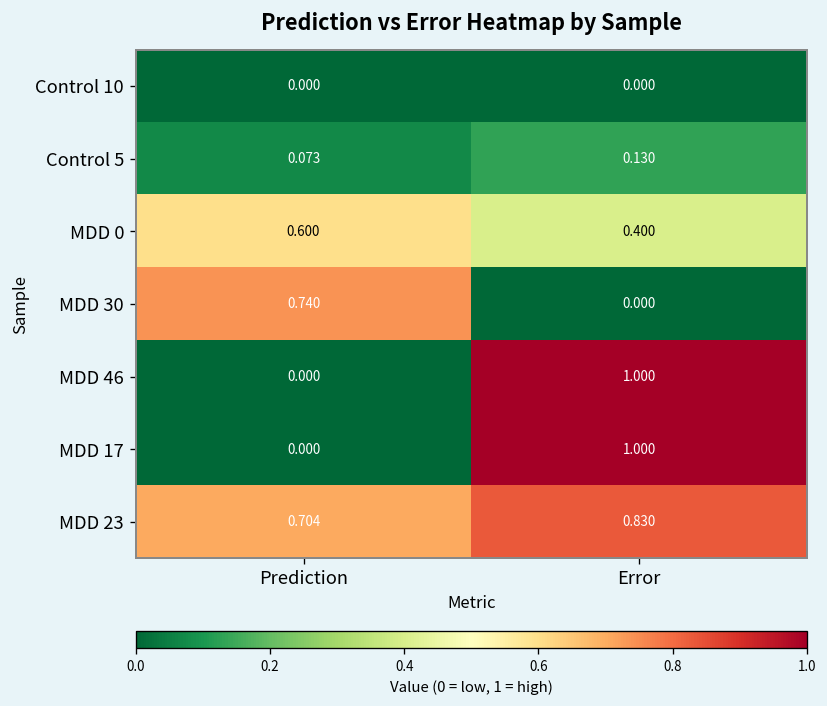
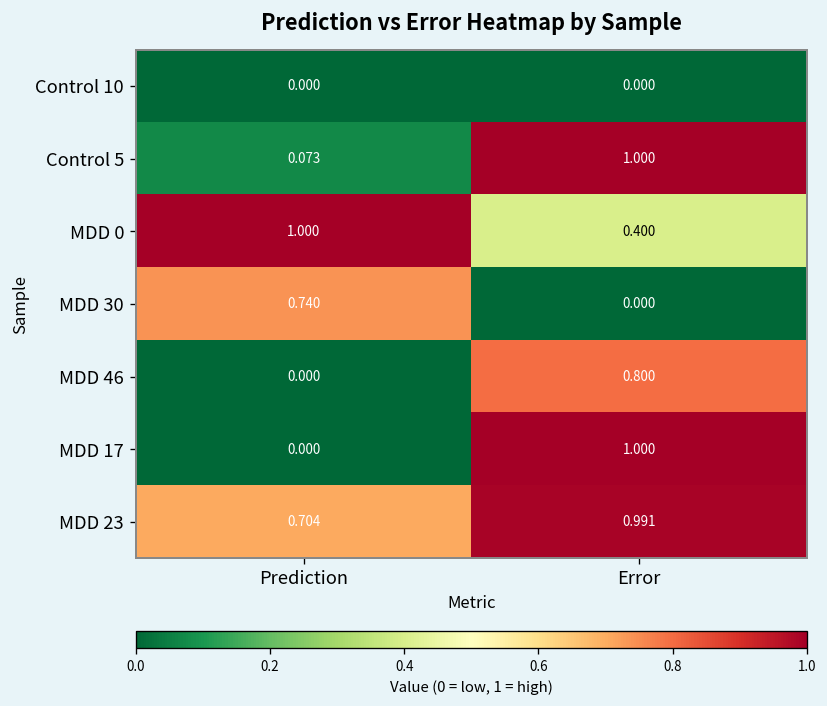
Control 5, Error: 0.130 -> 1.000
MDD 0, Prediction: 0.600 -> 1.000
MDD 46, Error: 1.000 -> 0.800
MDD 23, Error: 0.830 -> 0.991
